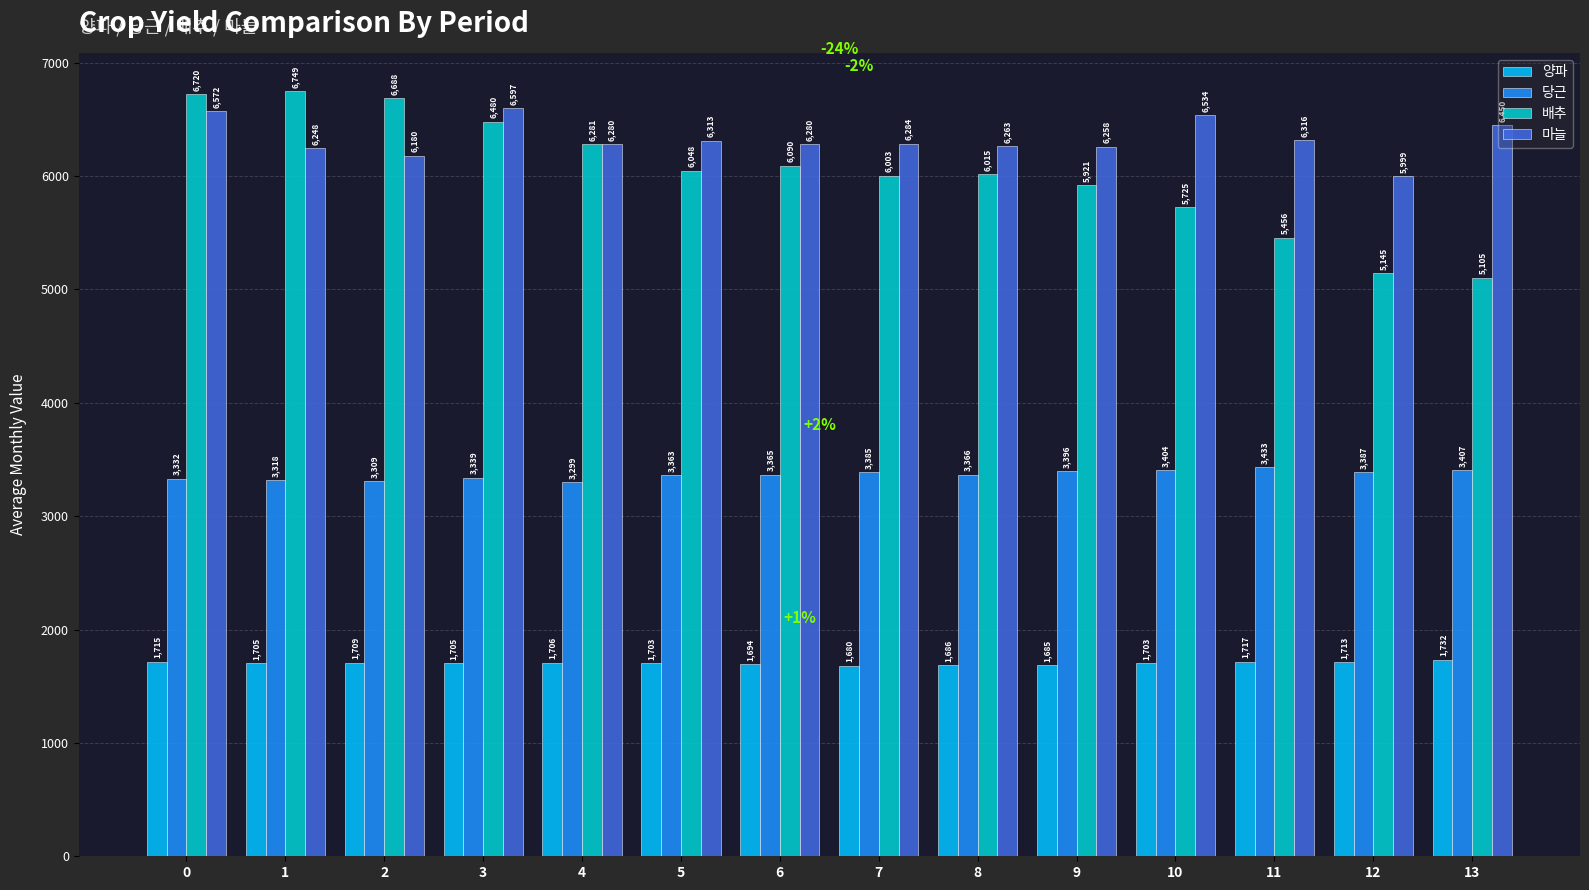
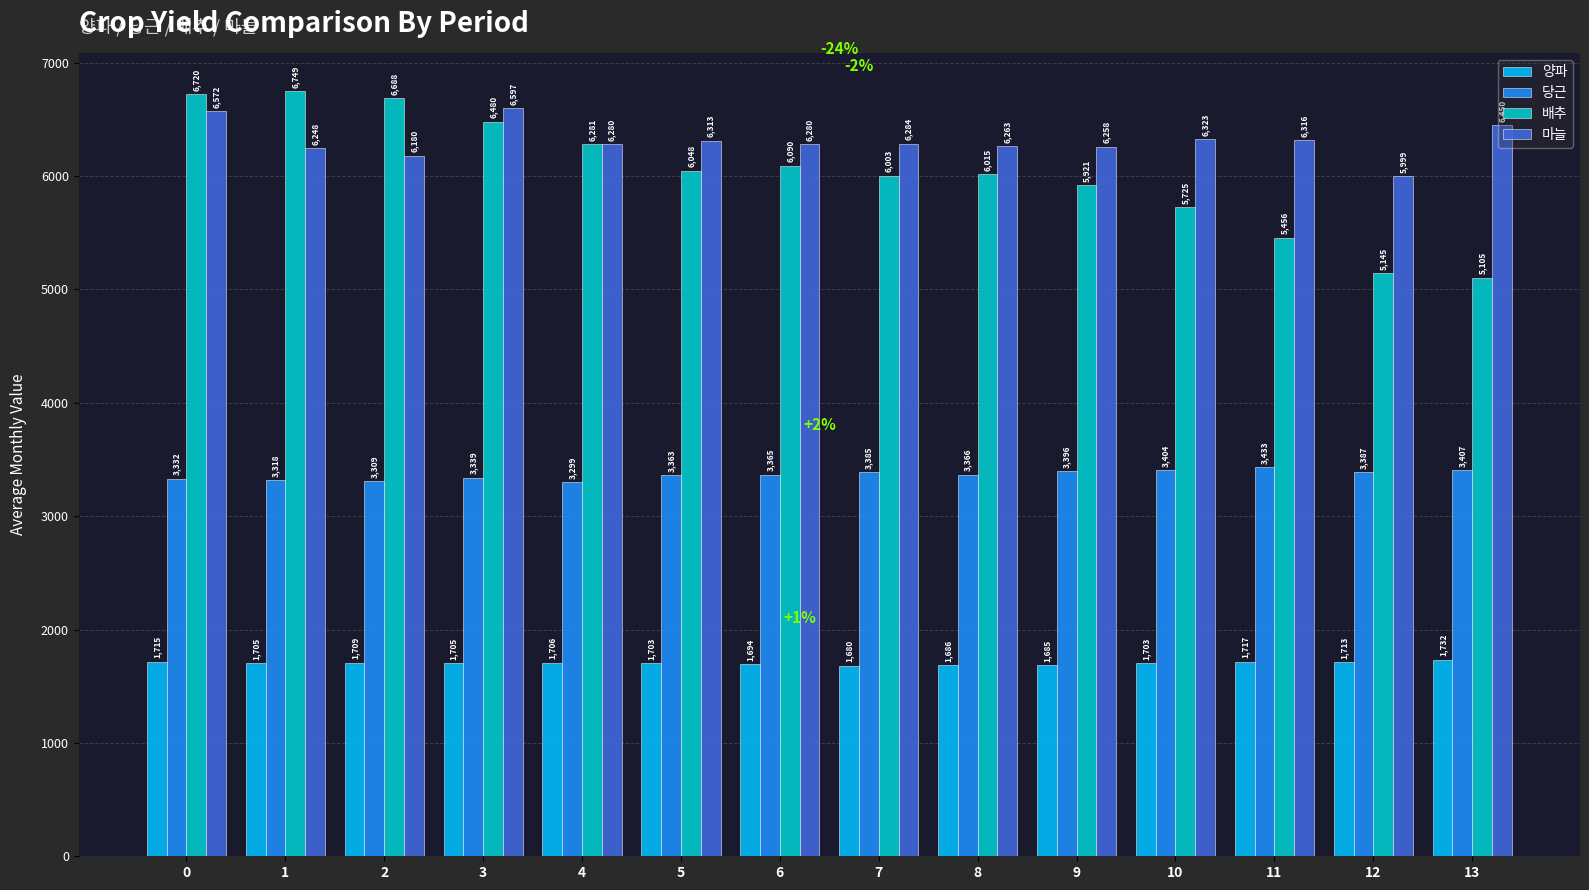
마늘, 10: 6,534 -> 6,323
